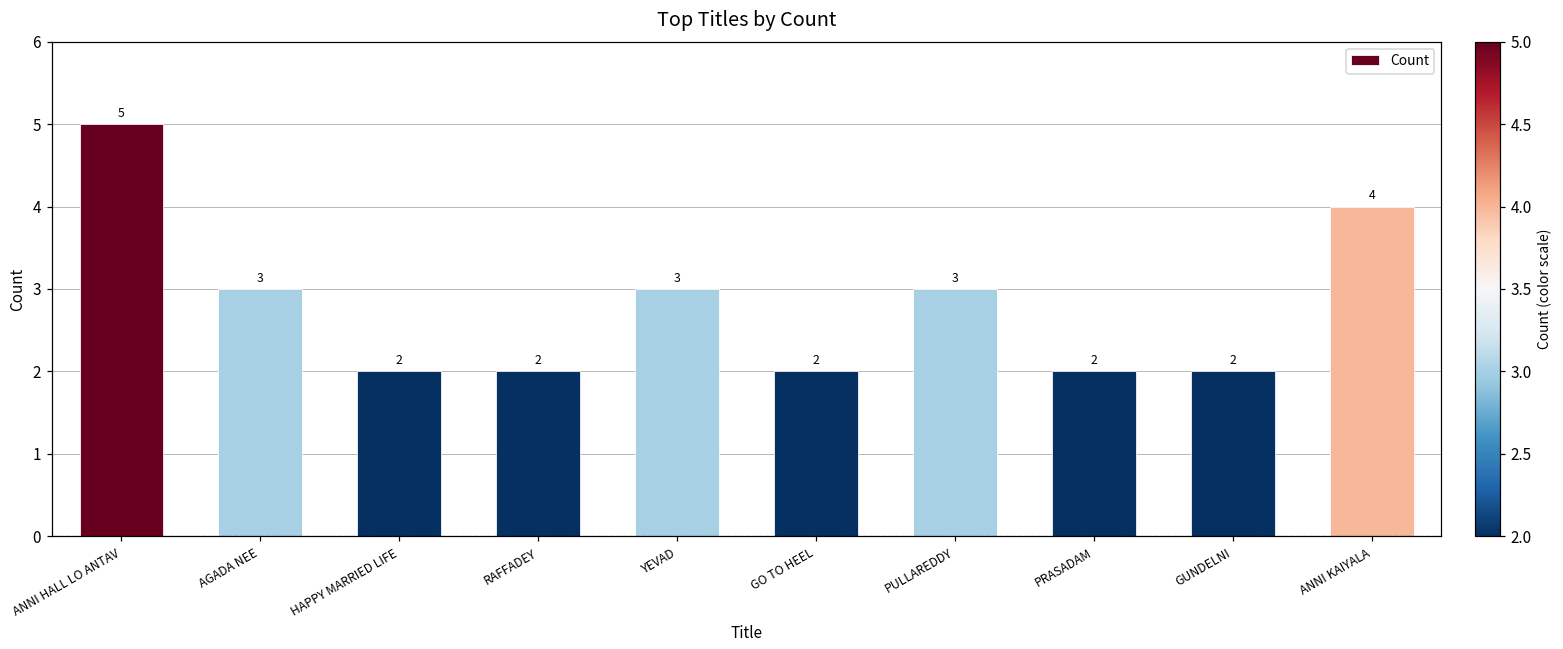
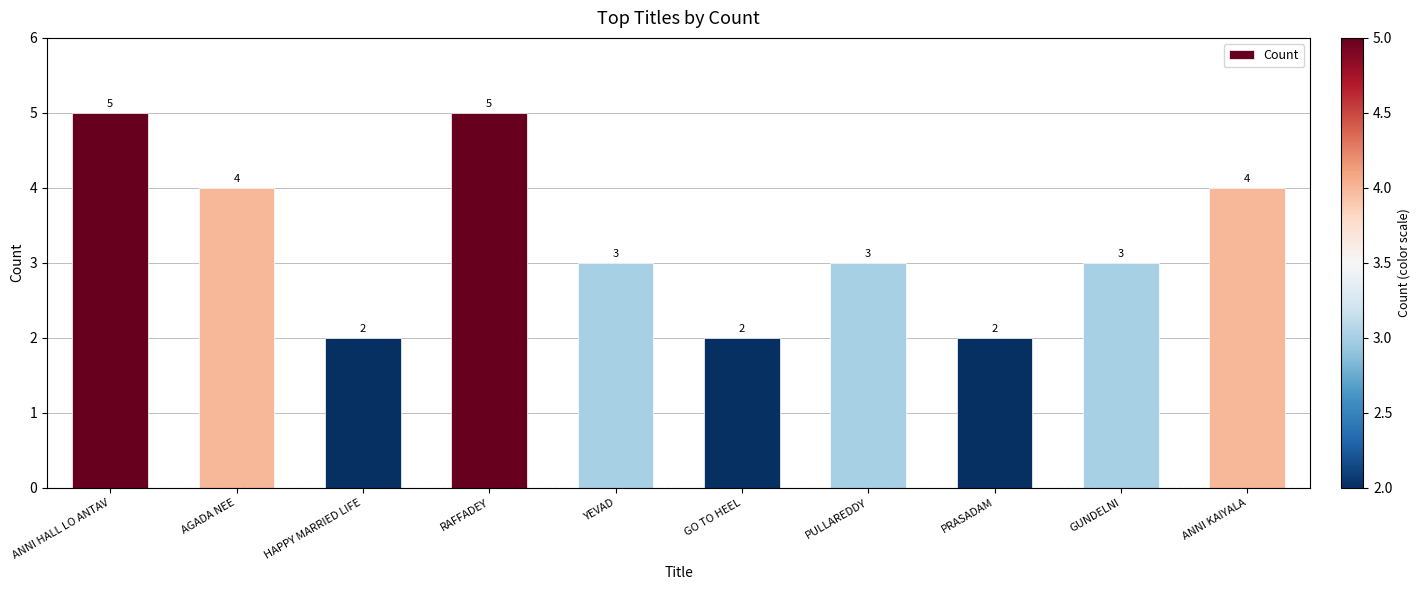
AGADA NEE: 3 -> 4
RAFFADEY: 2 -> 5
GUNDELNI: 2 -> 3
